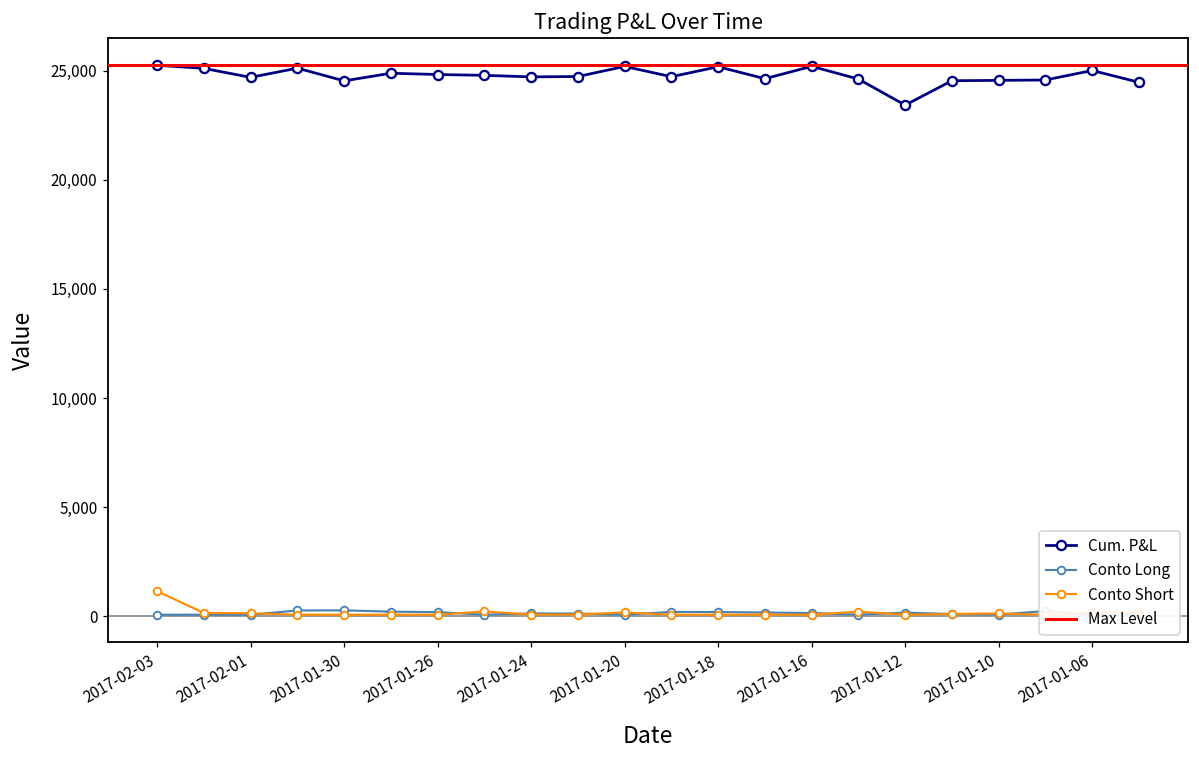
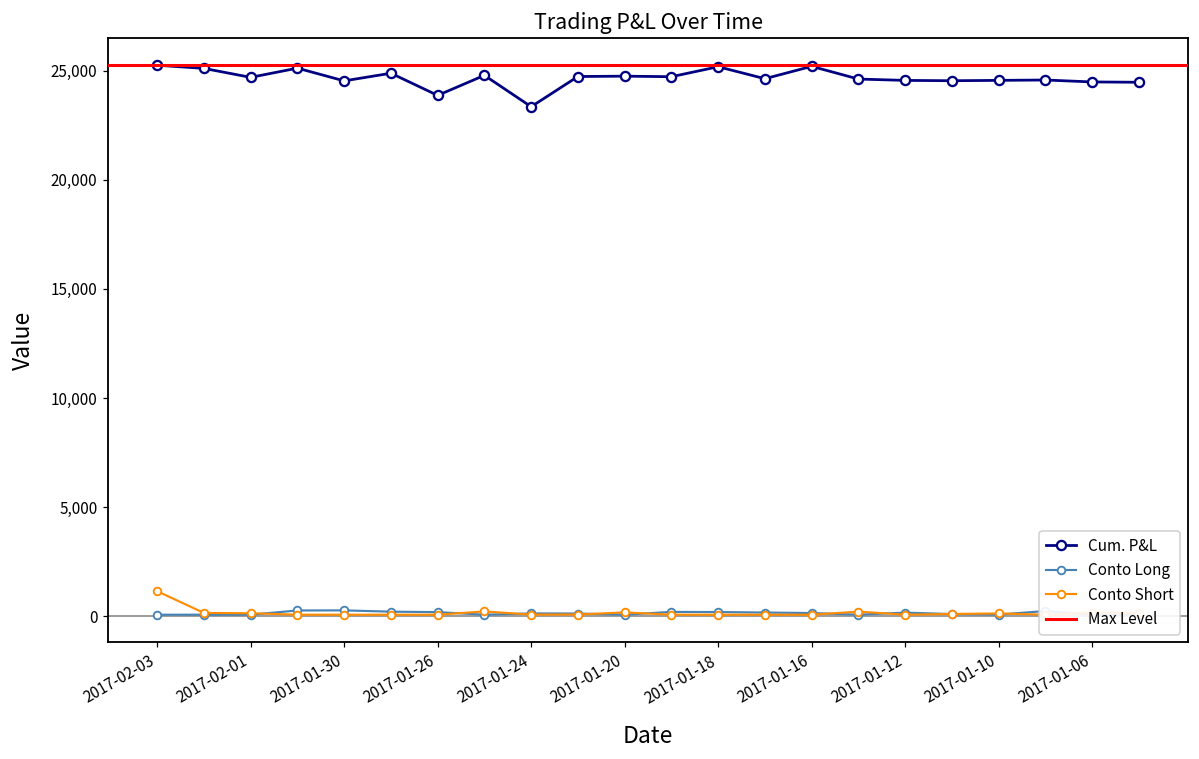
Cum. P&L, 2017-01-26: 24,800 -> 23,900
Cum. P&L, 2017-01-24: 24,700 -> 23,400
Cum. P&L, 2017-01-20: 25,200 -> 24,800
Cum. P&L, 2017-01-12: 23,400 -> 24,600
Cum. P&L, 2017-01-06: 25,000 -> 24,500
